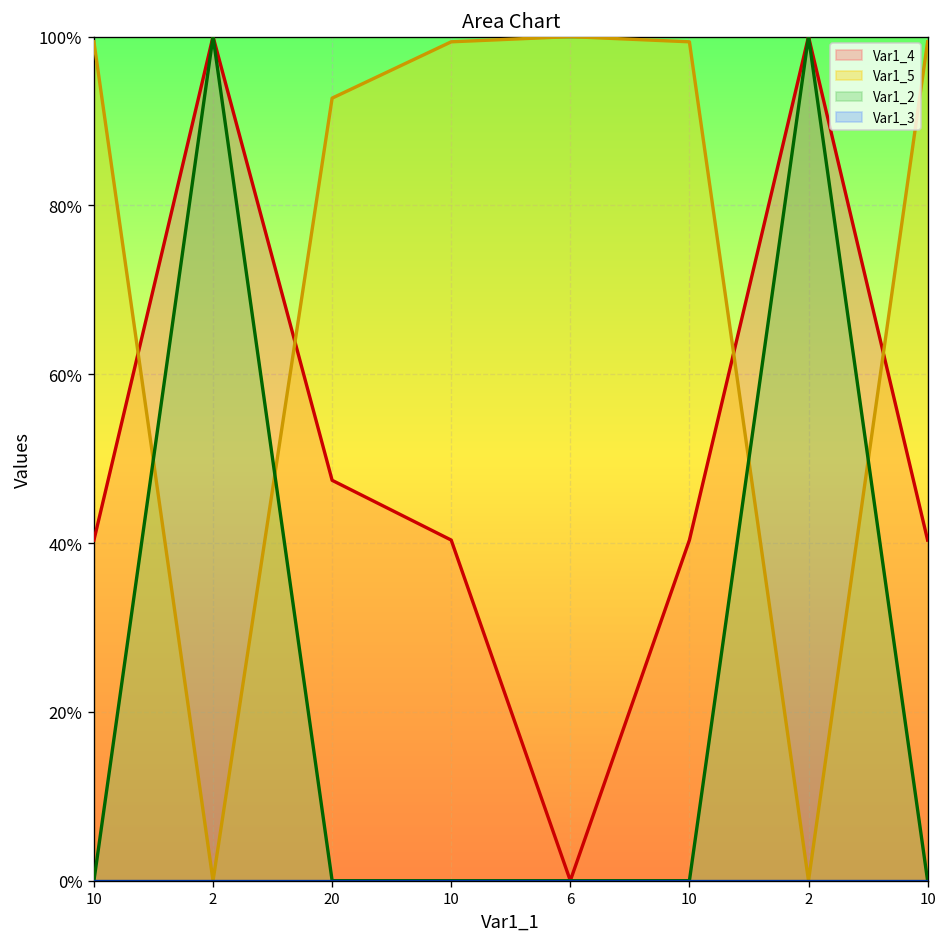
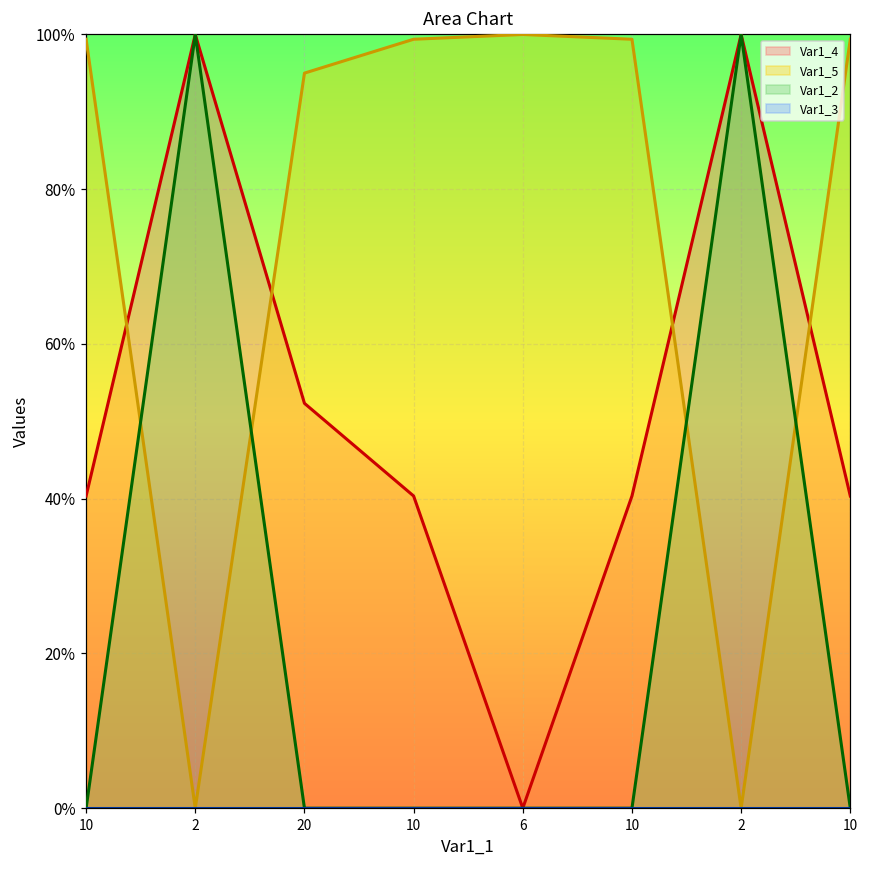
Var1_4, 20: 47% -> 52%
Var1_5, 20: 93% -> 95%
